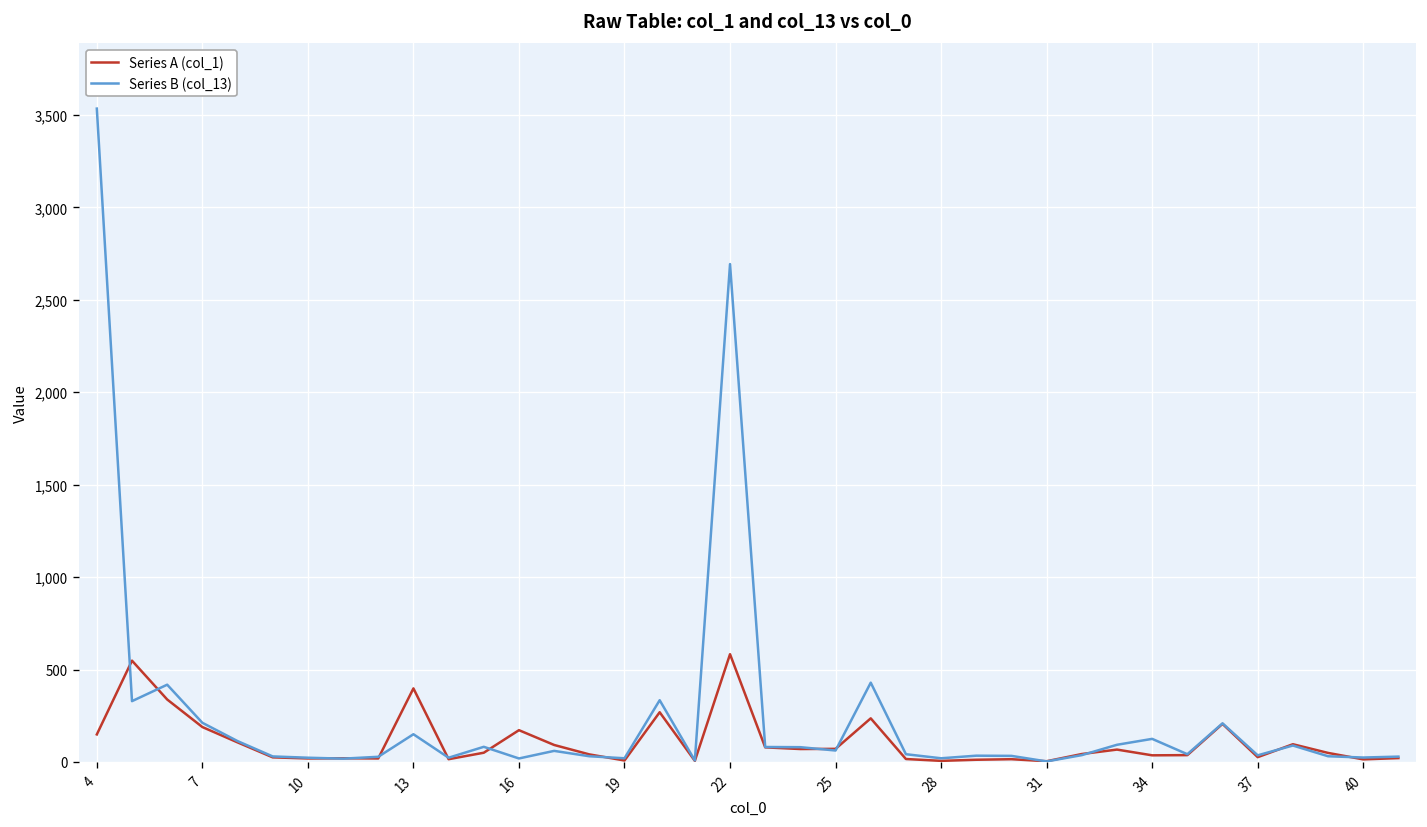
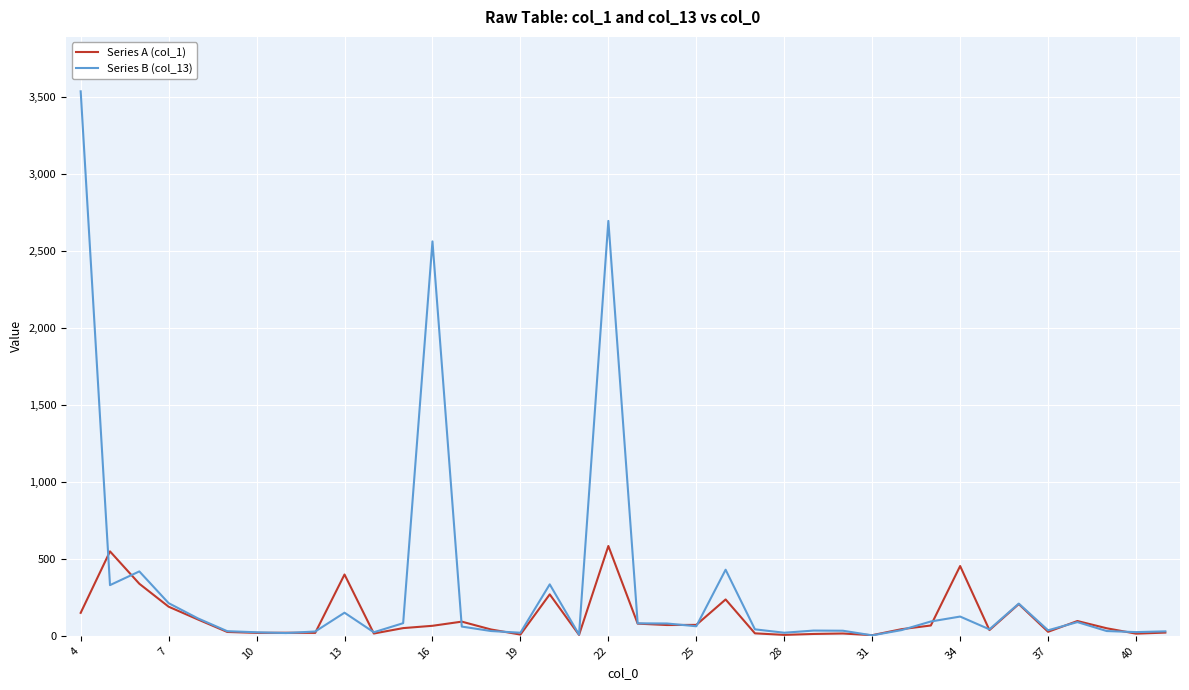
Series A (col_1), 16: 170 -> 70
Series B (col_13), 16: 20 -> 2,560
Series A (col_1), 34: 40 -> 450
